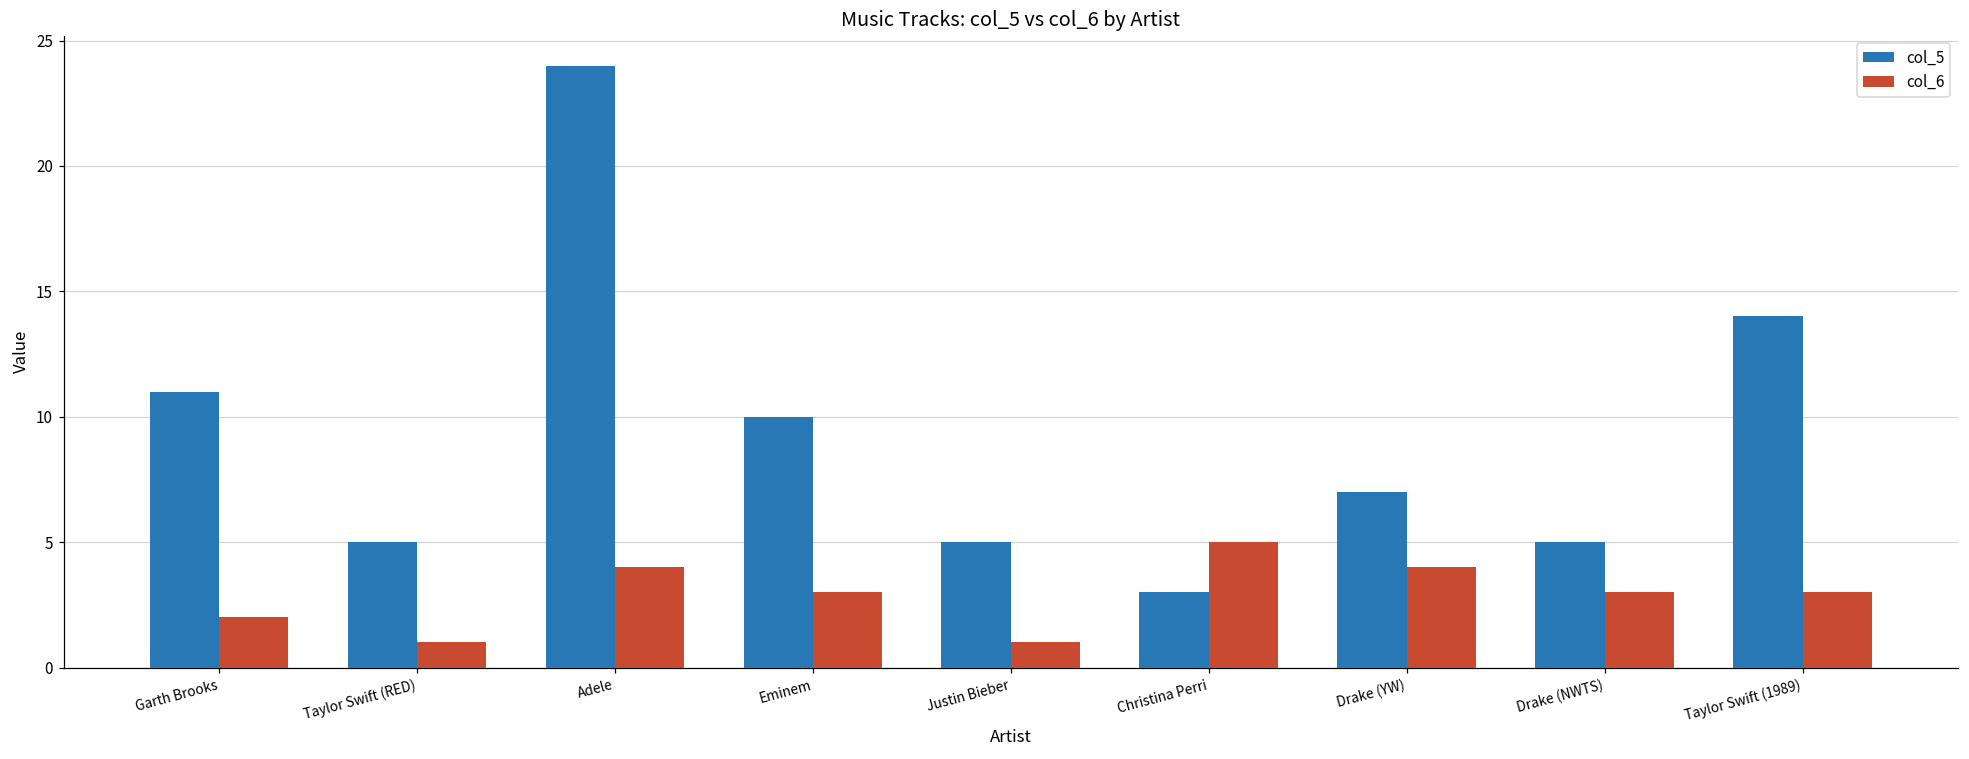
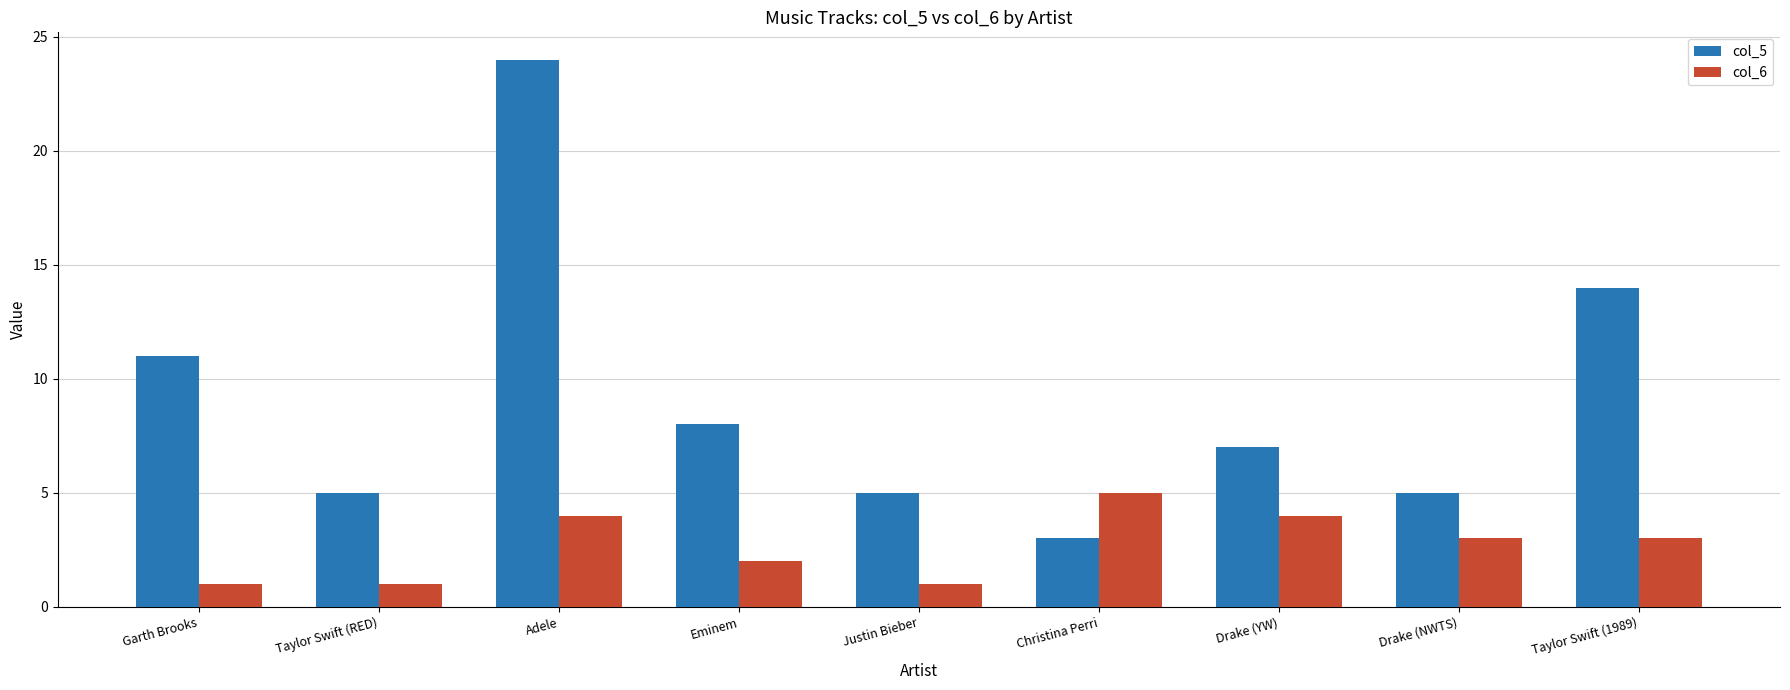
col_6, Garth Brooks: 2 -> 1
col_5, Eminem: 10 -> 8
col_6, Eminem: 3 -> 2
